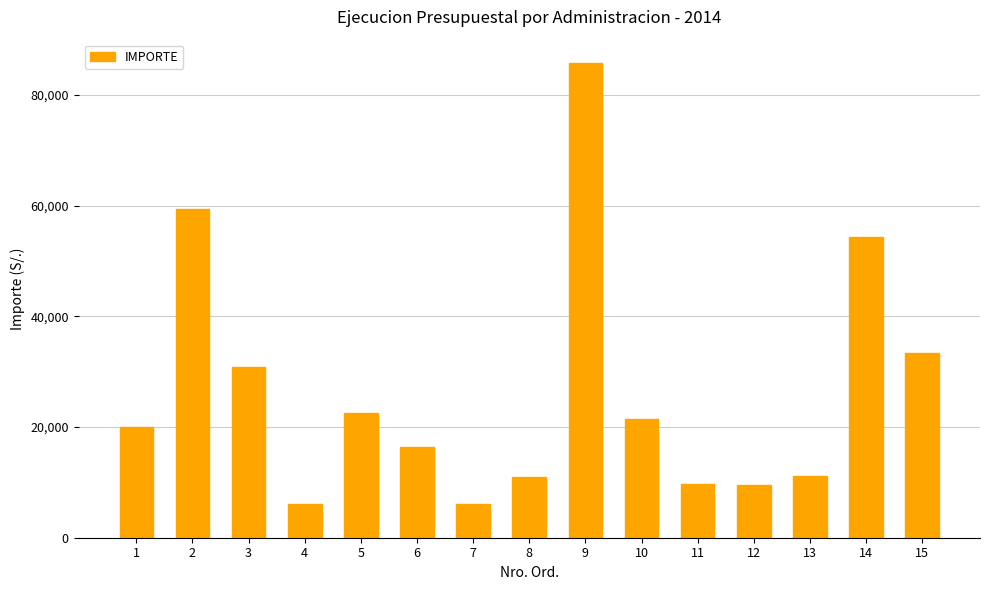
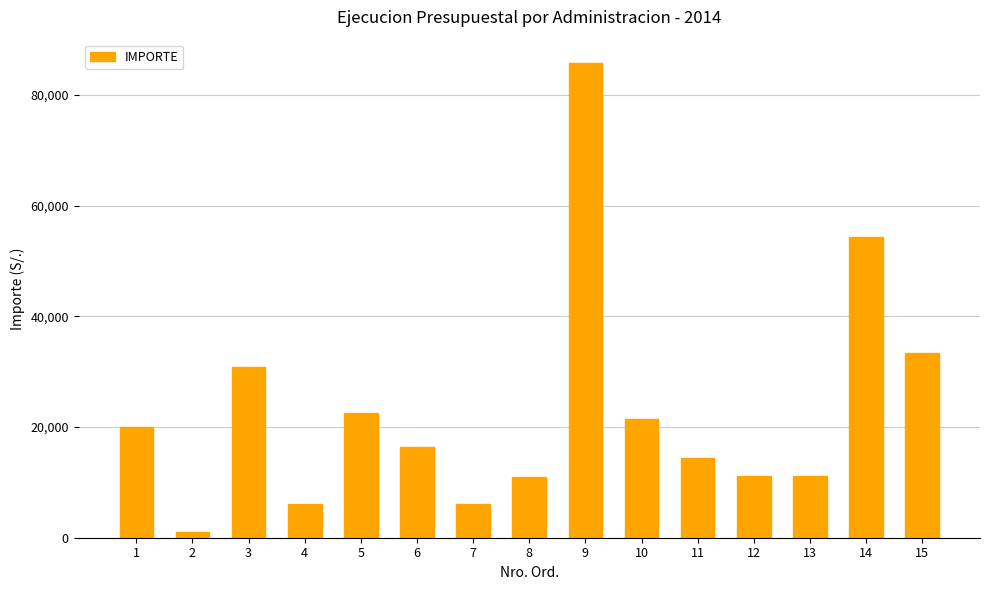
2: 59,000 -> 1,000
11: 10,000 -> 14,000
12: 10,000 -> 11,000
